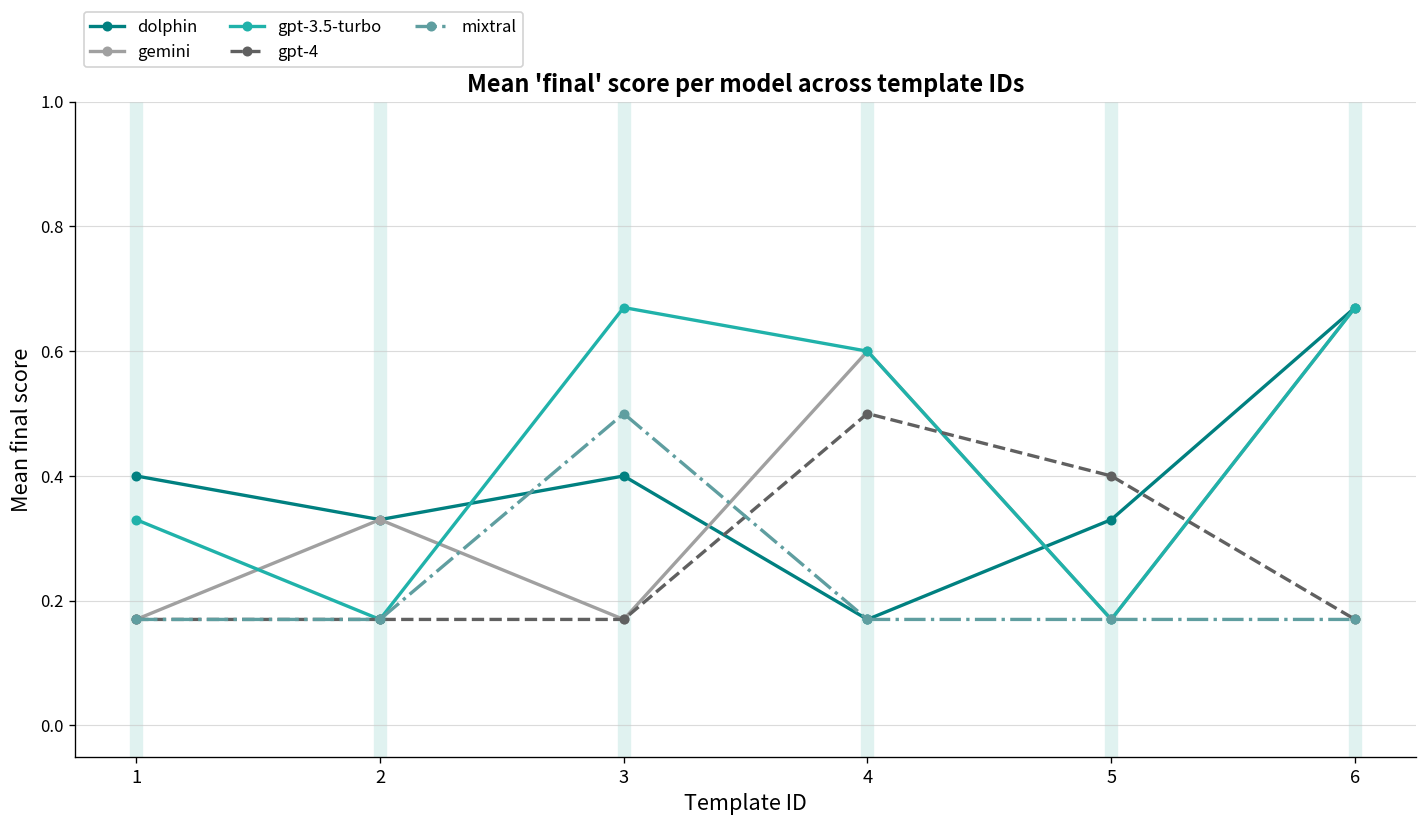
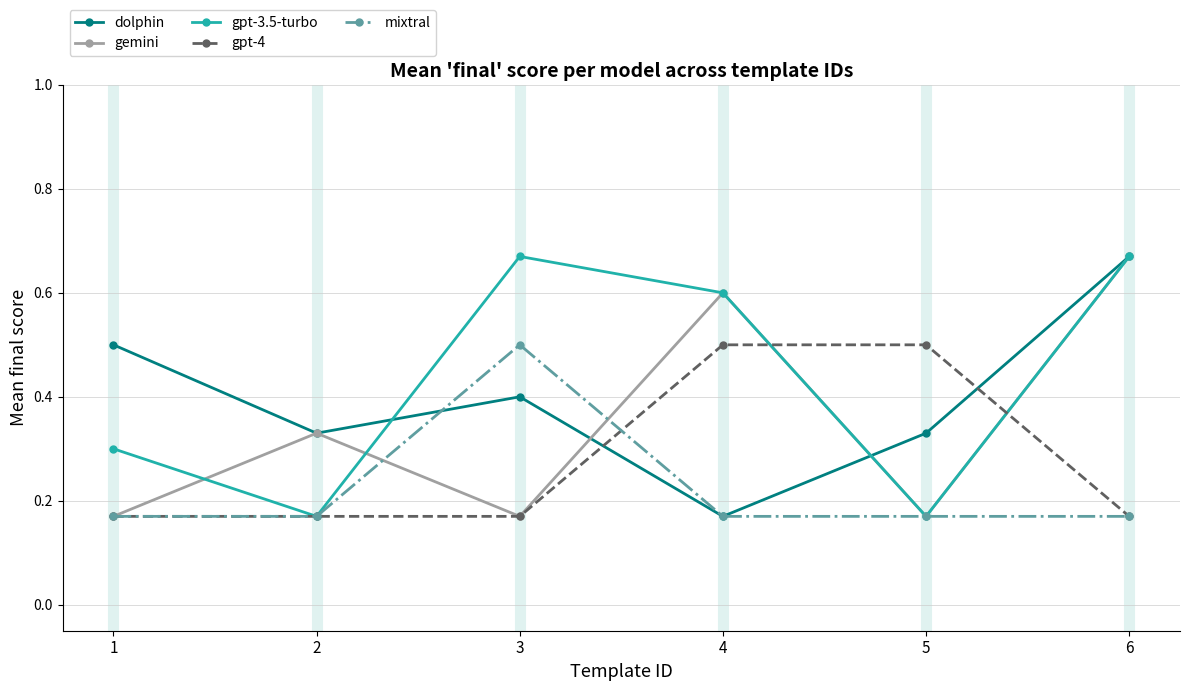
dolphin, 1: 0.4 -> 0.5
gpt-3.5-turbo, 1: 0.33 -> 0.30
gpt-4, 5: 0.4 -> 0.5
